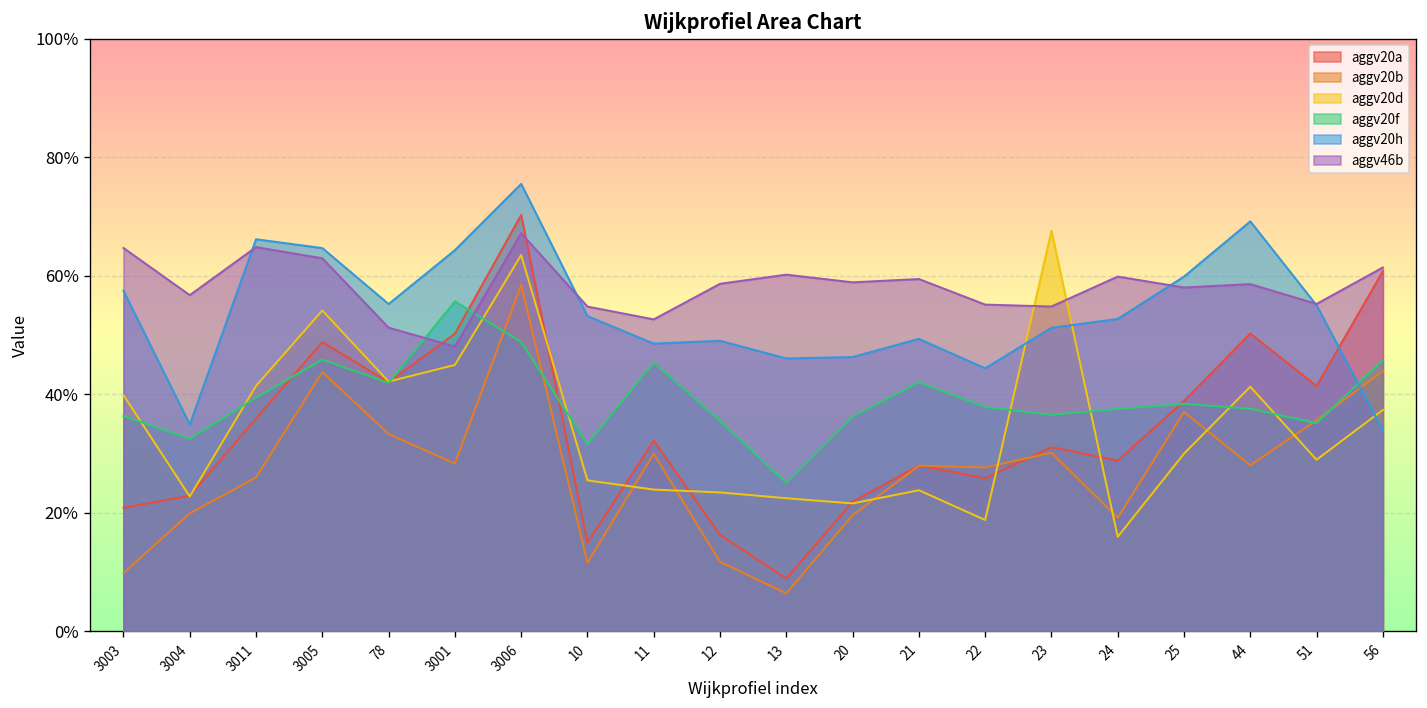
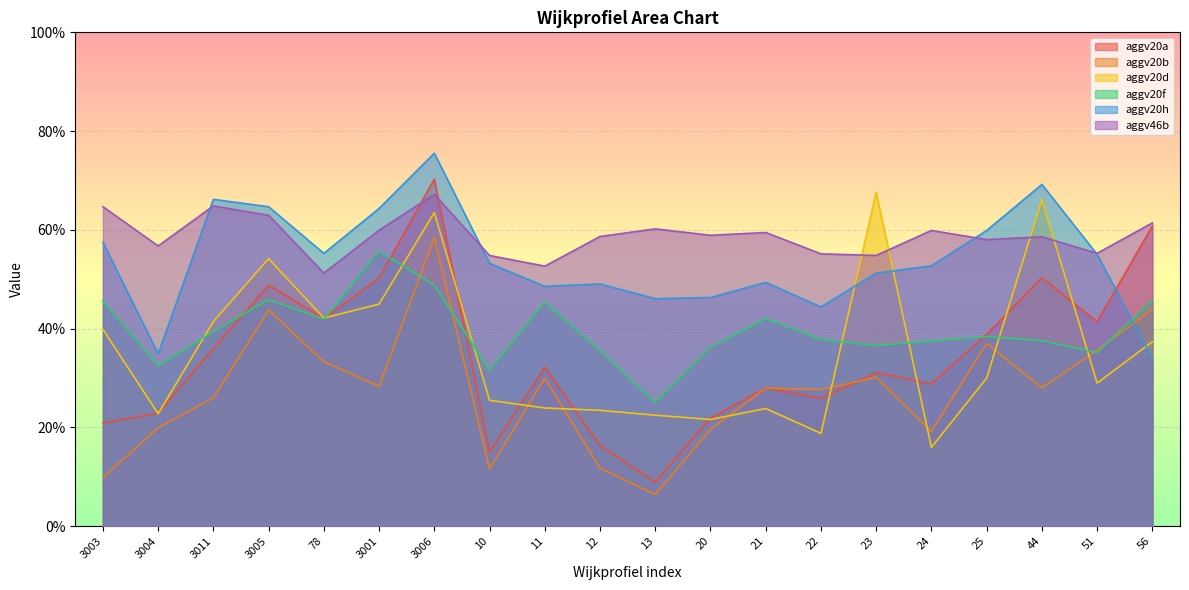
aggv20f, 3003: 36% -> 46%
aggv46b, 3001: 48% -> 60%
aggv20d, 44: 41% -> 66%
